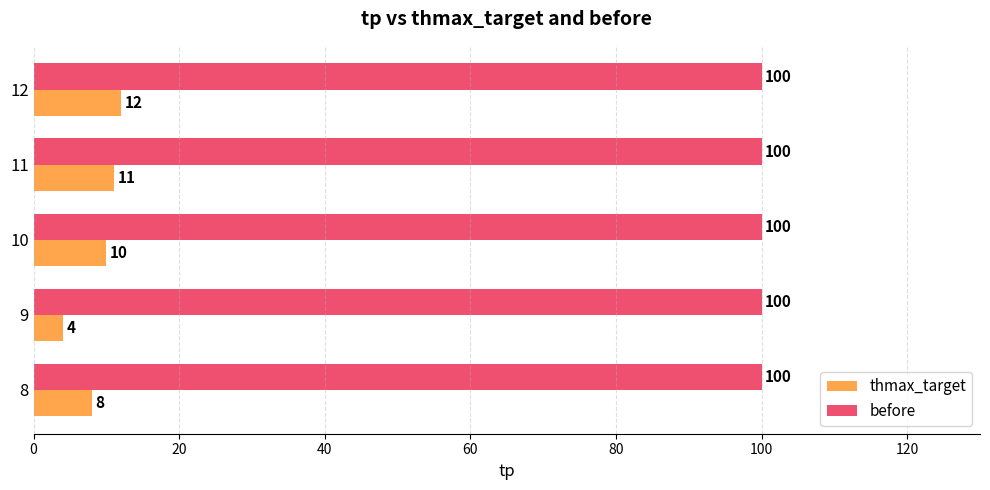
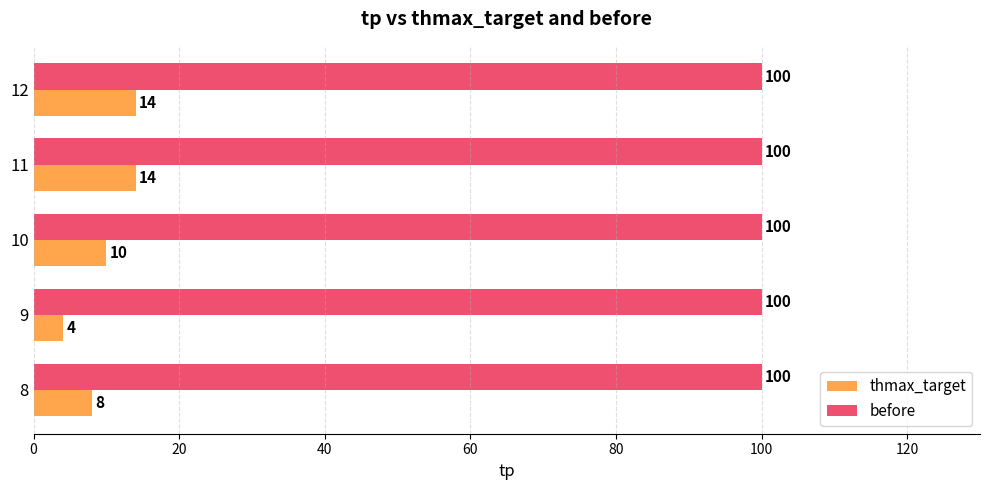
thmax_target, 12: 12 -> 14
thmax_target, 11: 11 -> 14
